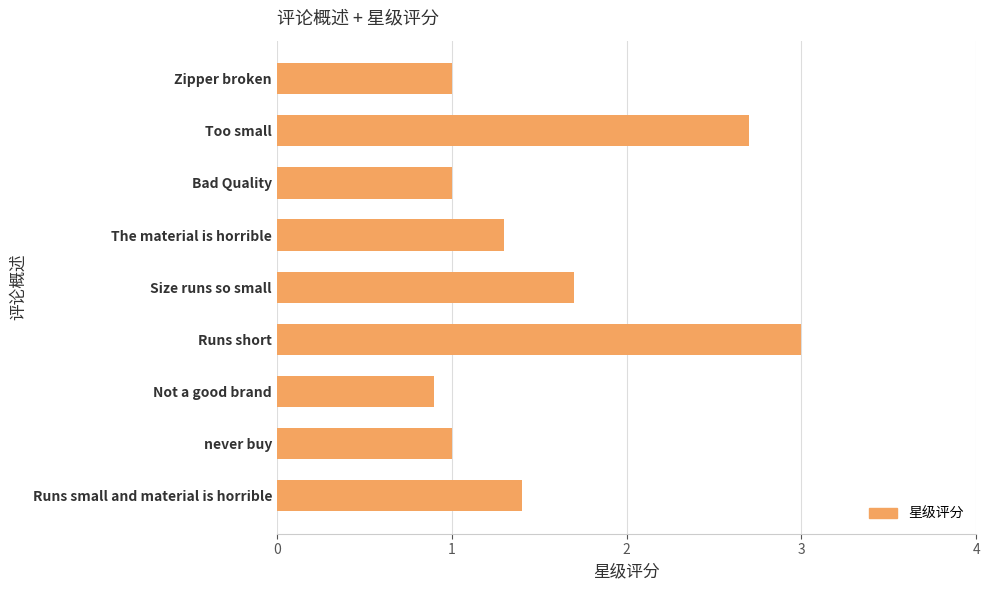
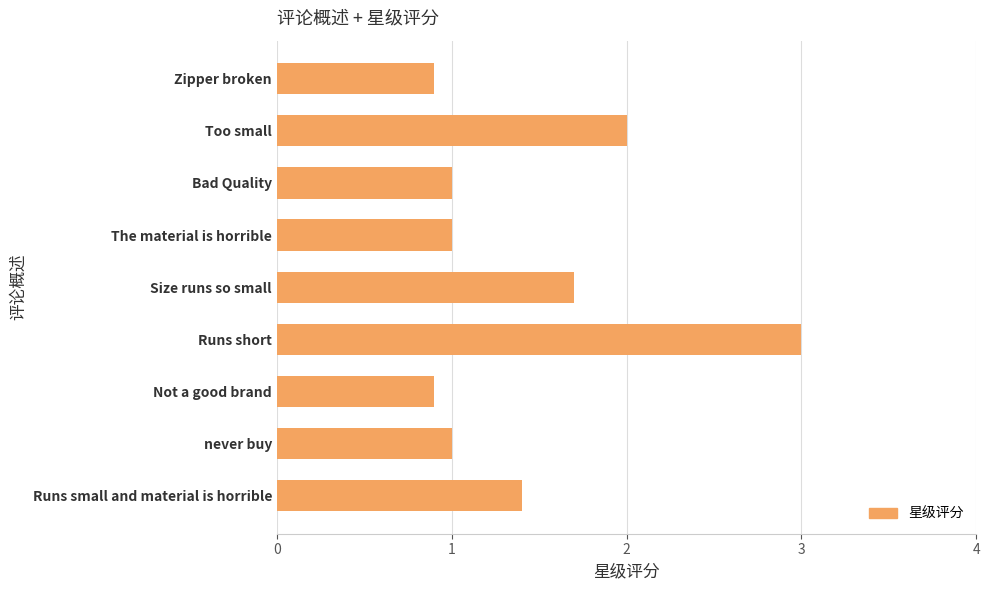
Zipper broken: 1.0 -> 0.9
Too small: 2.7 -> 2.0
The material is horrible: 1.3 -> 1.0
